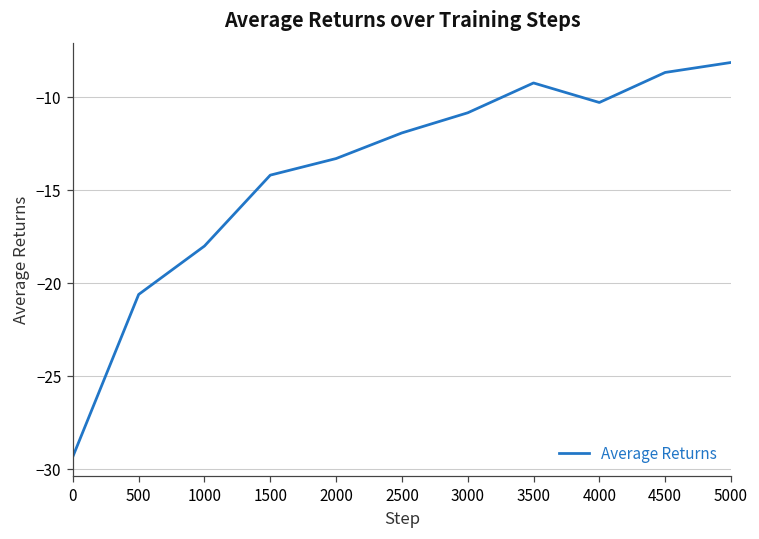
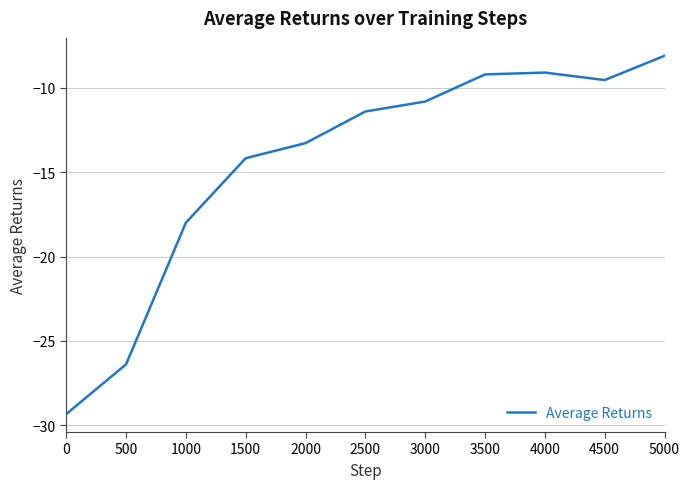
500: -20.6 -> -26.4
2500: -11.9 -> -11.4
4000: -10.3 -> -9.1
4500: -8.7 -> -9.6
